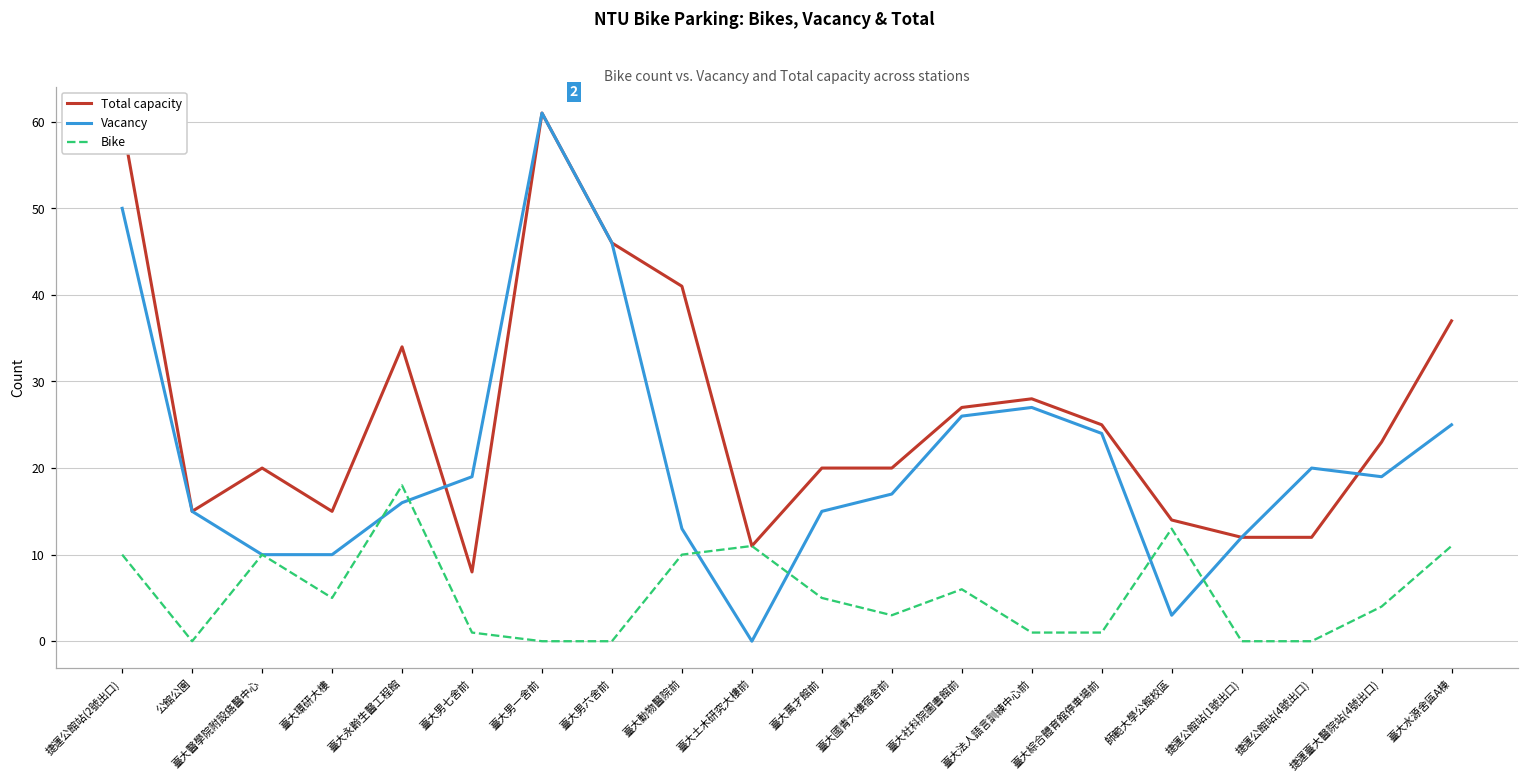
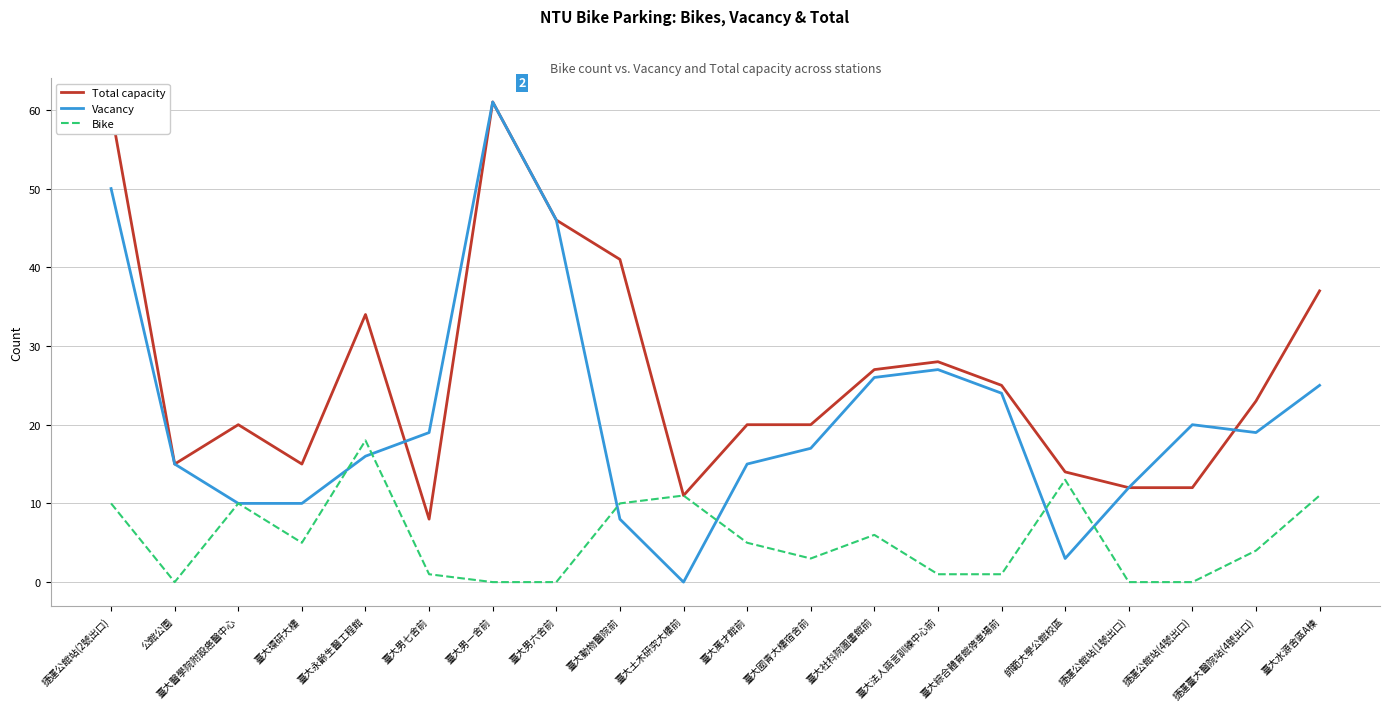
Vacancy, 臺大動物醫院前: 13 -> 8
